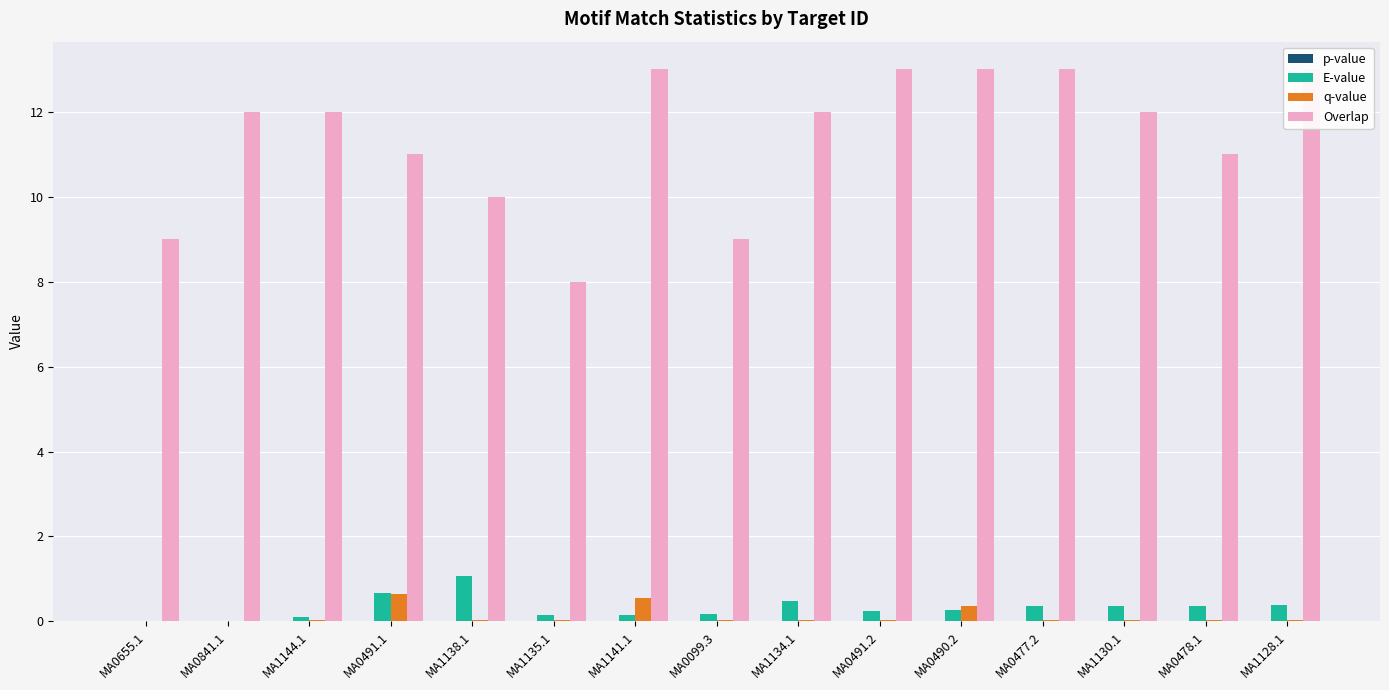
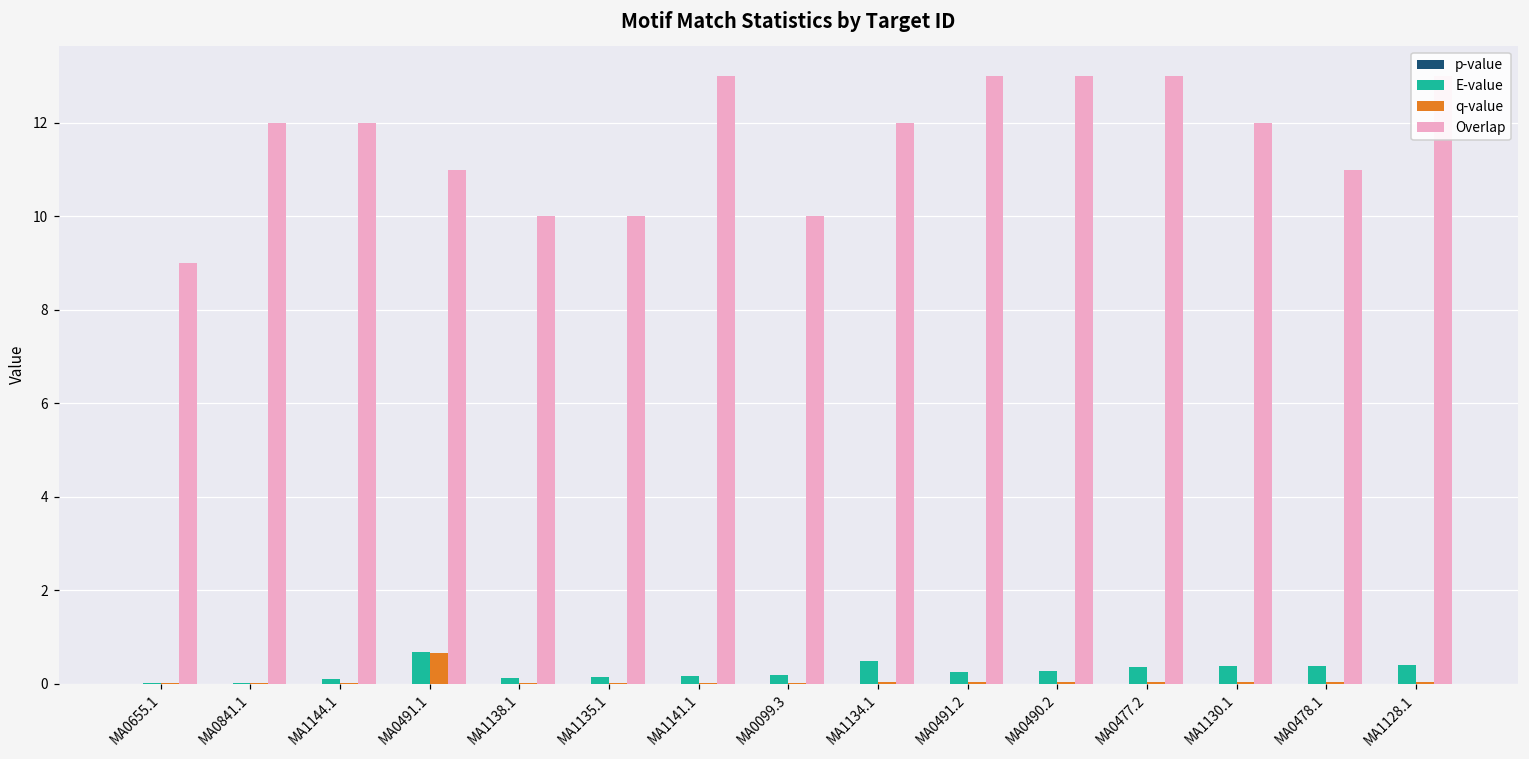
E-value, MA1138.1: 1.1 -> 0.1
Overlap, MA1135.1: 8 -> 10
q-value, MA1141.1: 0.6 -> 0.0
Overlap, MA0099.3: 9 -> 10
q-value, MA0490.2: 0.4 -> 0.0
